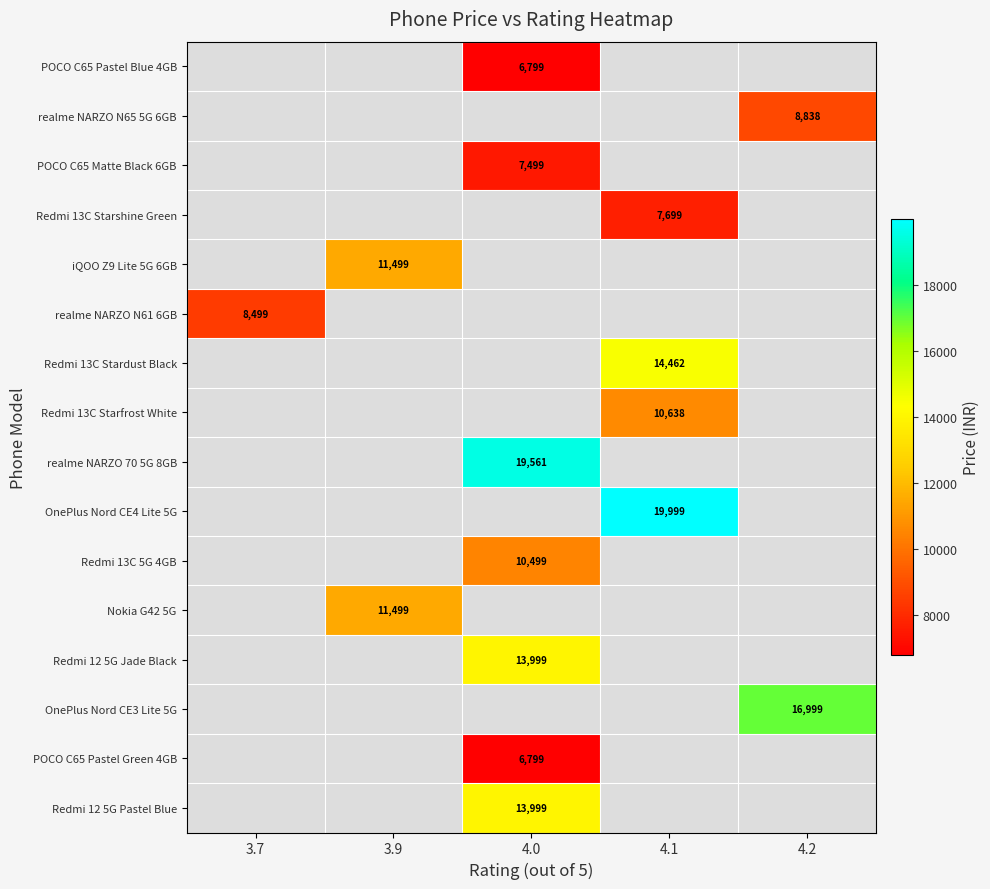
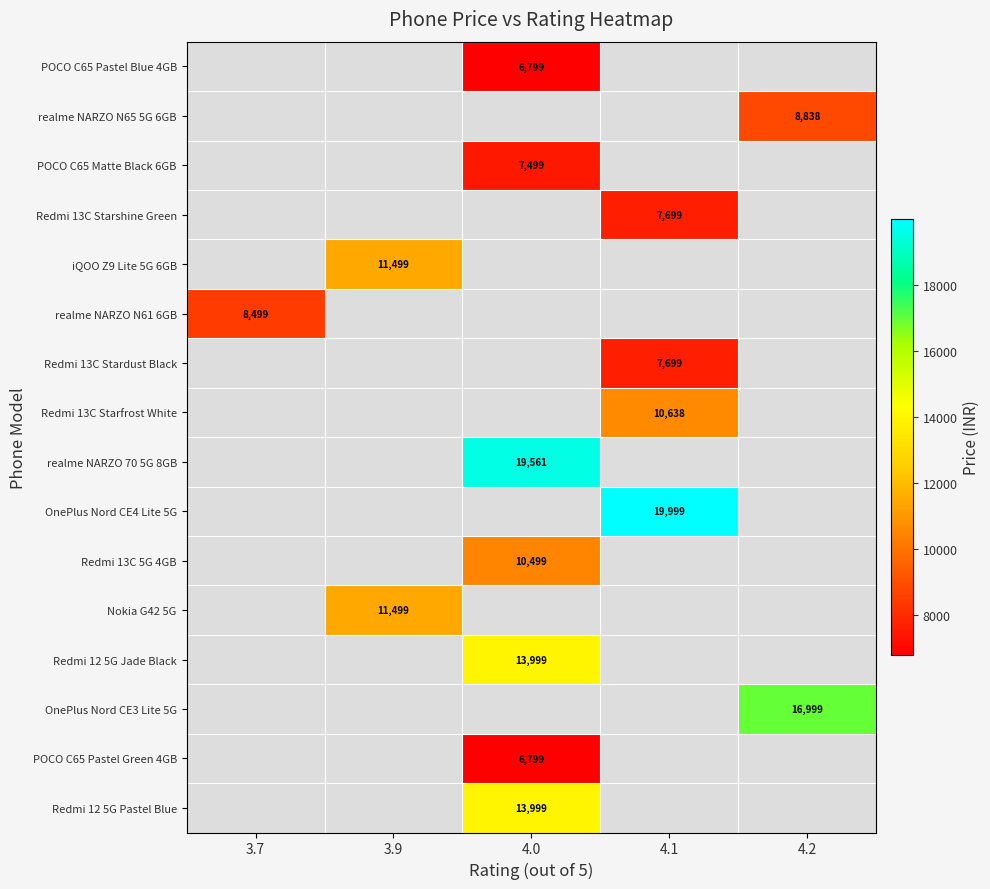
Redmi 13C Stardust Black, 4.1: 14,462 -> 7,699
